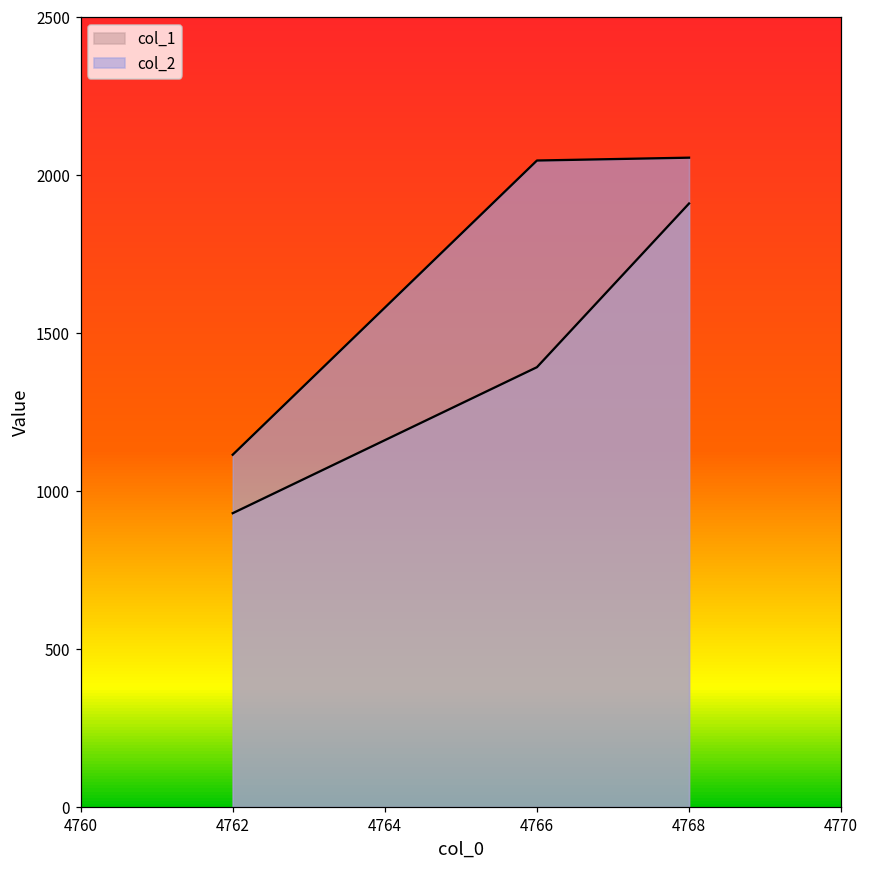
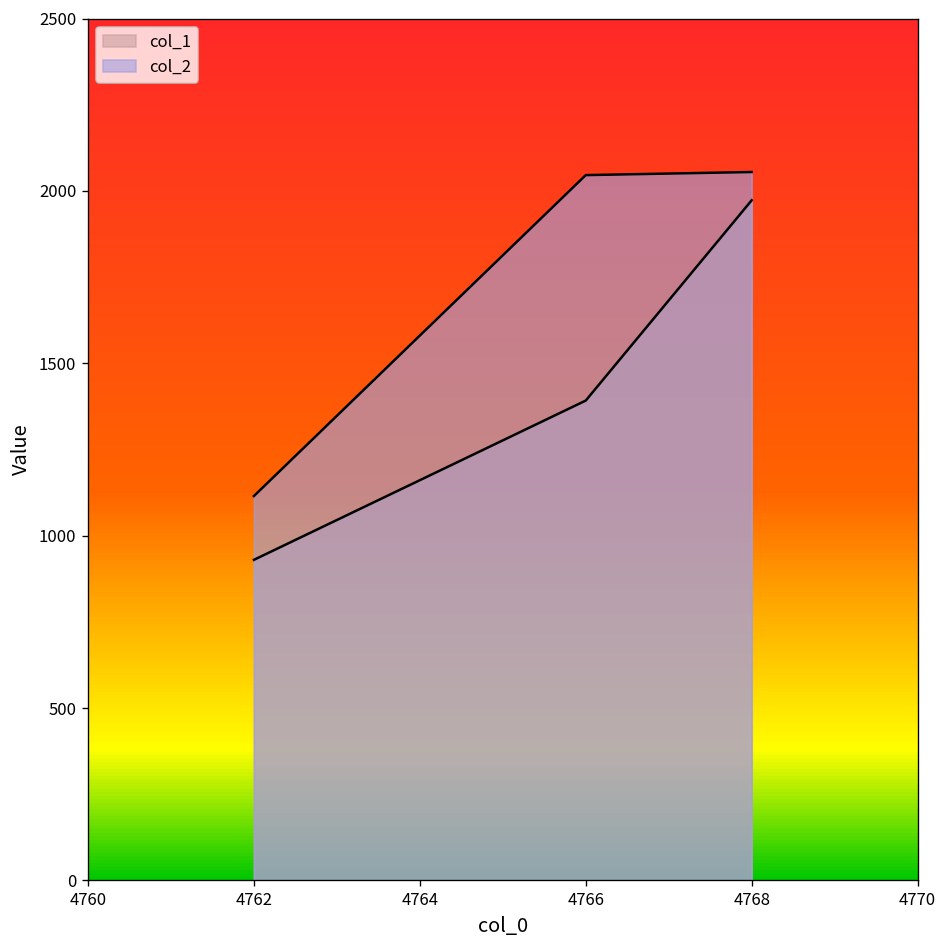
col_1, 4768: 1910 -> 1970
